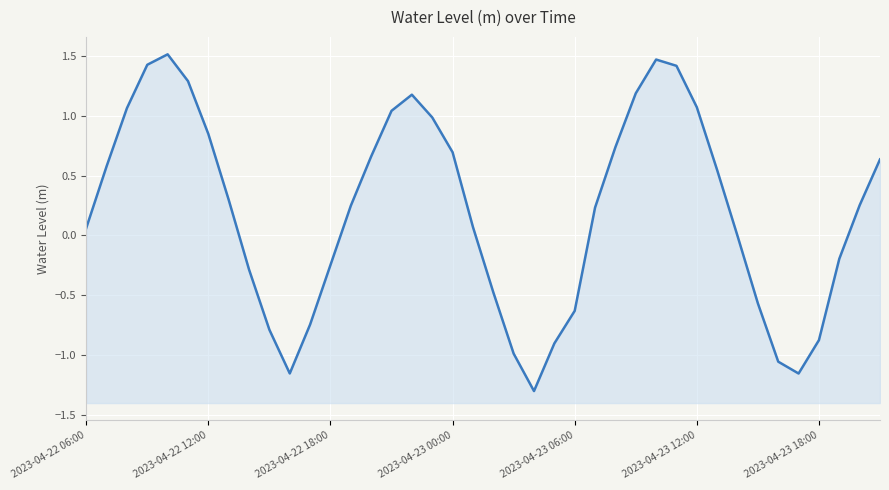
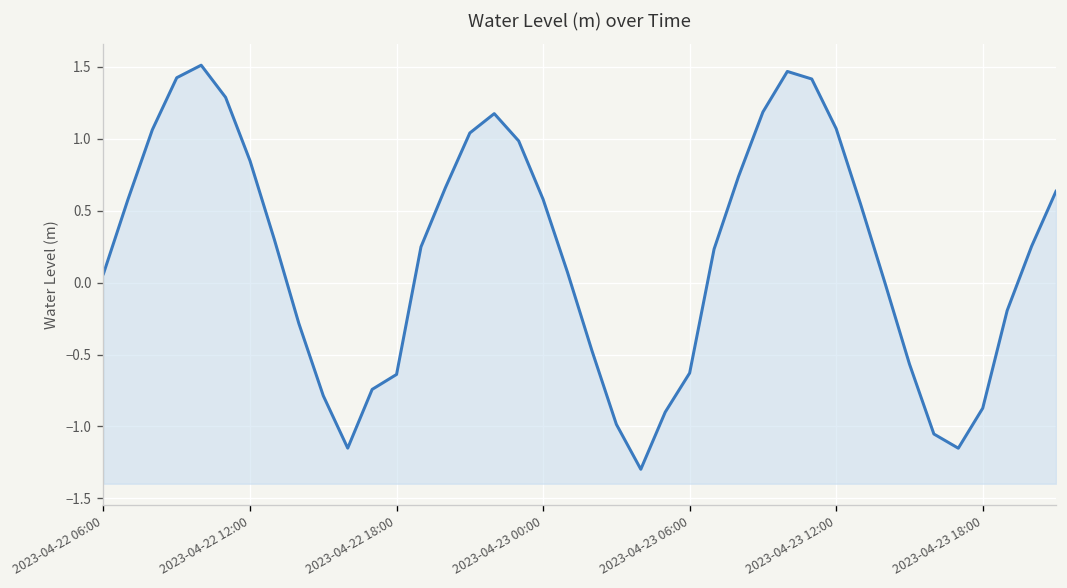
2023-04-22 18:00: -0.25 -> -0.64
2023-04-23 00:00: 0.69 -> 0.58
